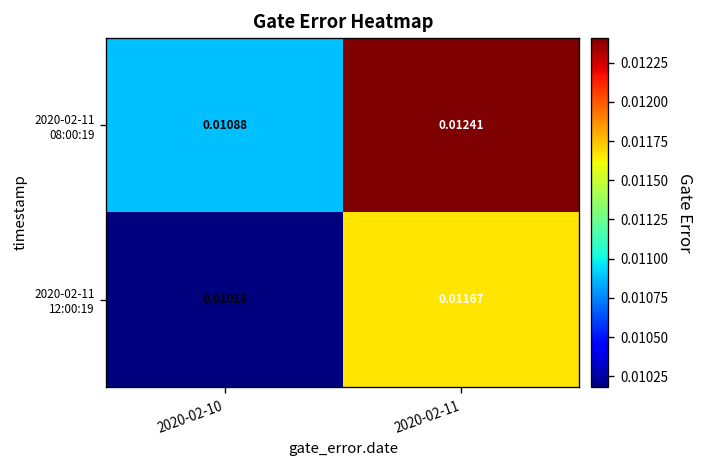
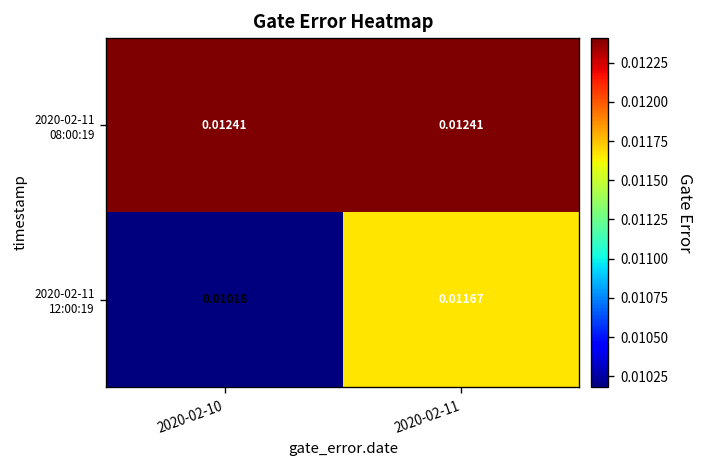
2020-02-11 08:00:19, 2020-02-10: 0.01088 -> 0.01241
